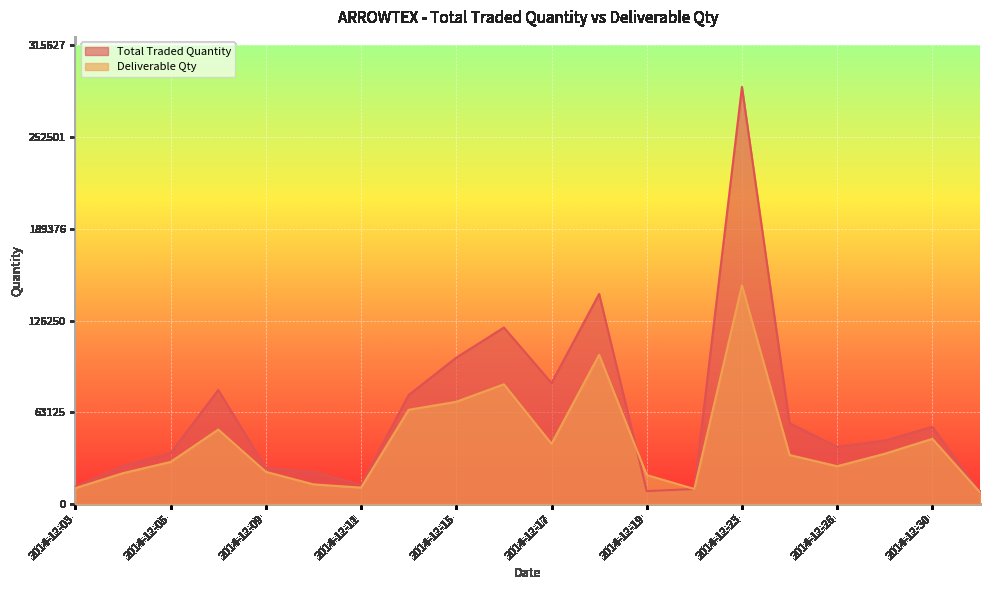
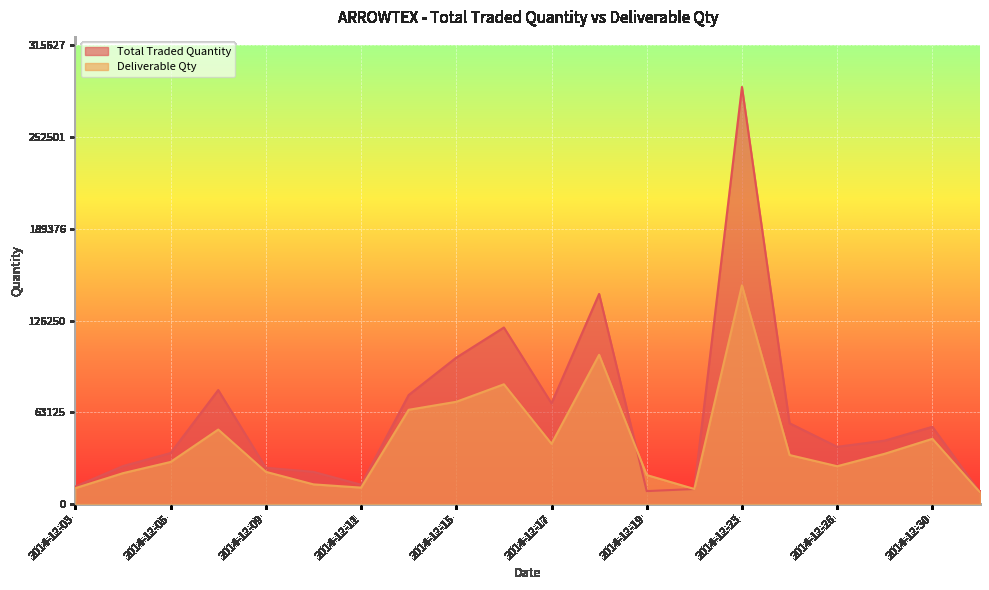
Total Traded Quantity, 2014-12-17: 83000 -> 69000
